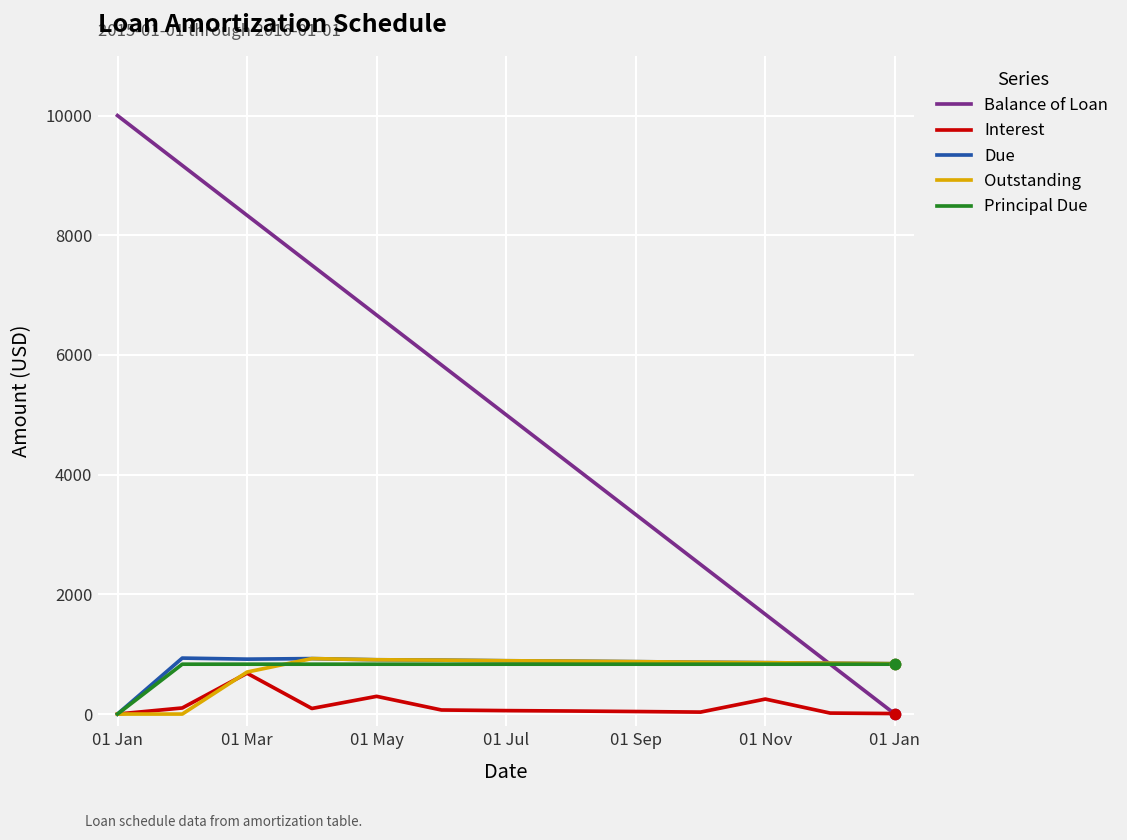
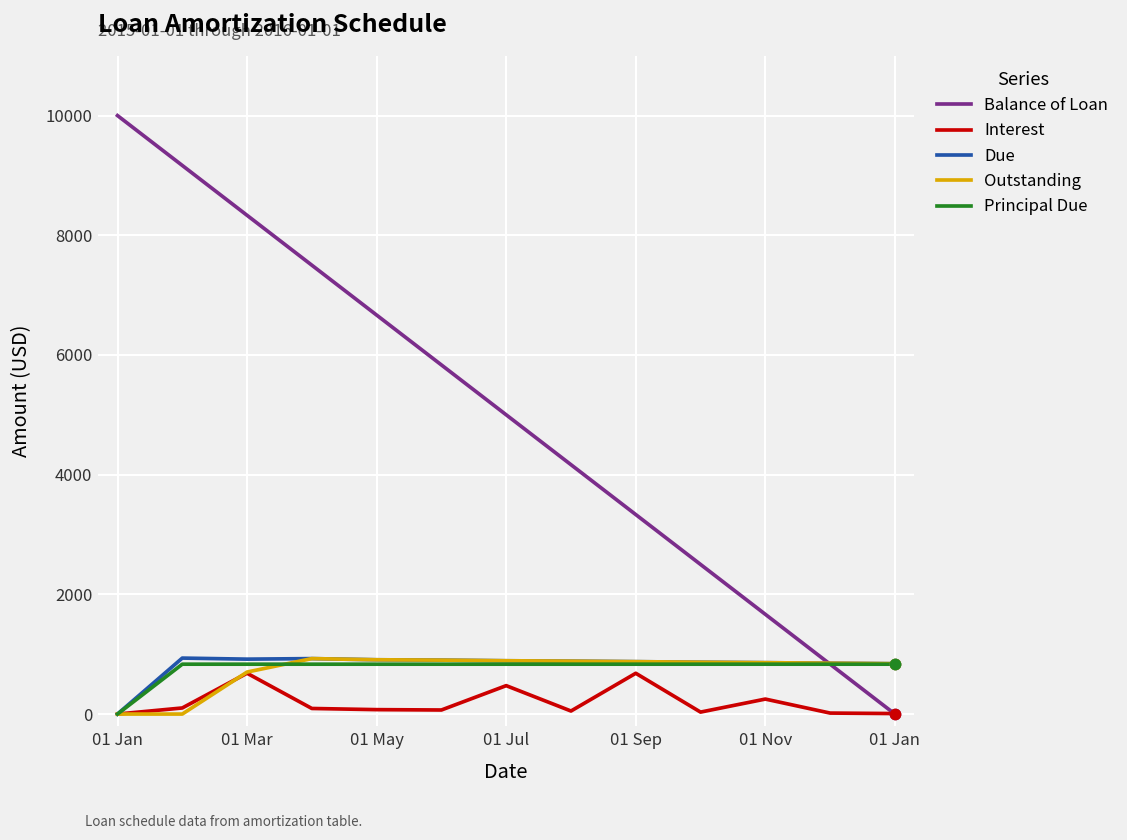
Interest, 01 May: 300 -> 100
Interest, 01 Jul: 100 -> 500
Interest, 01 Sep: 0 -> 700
